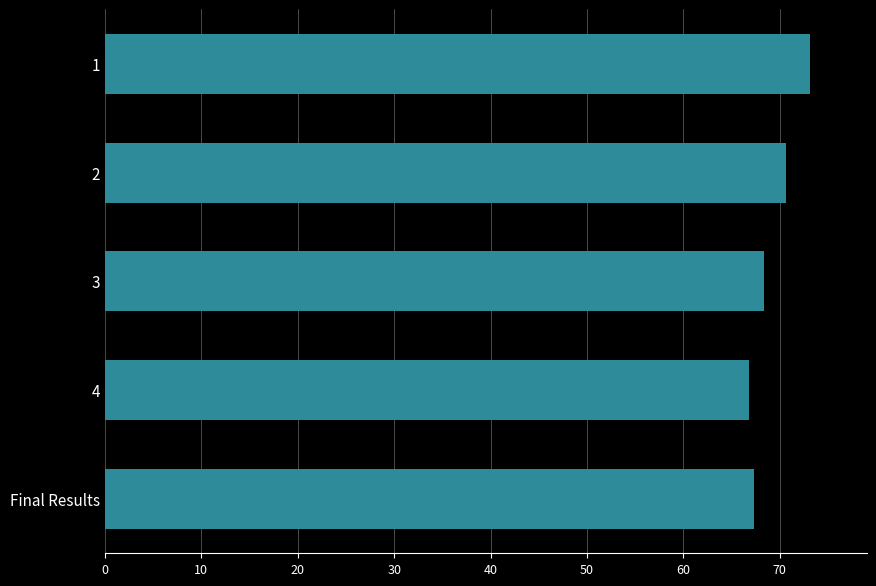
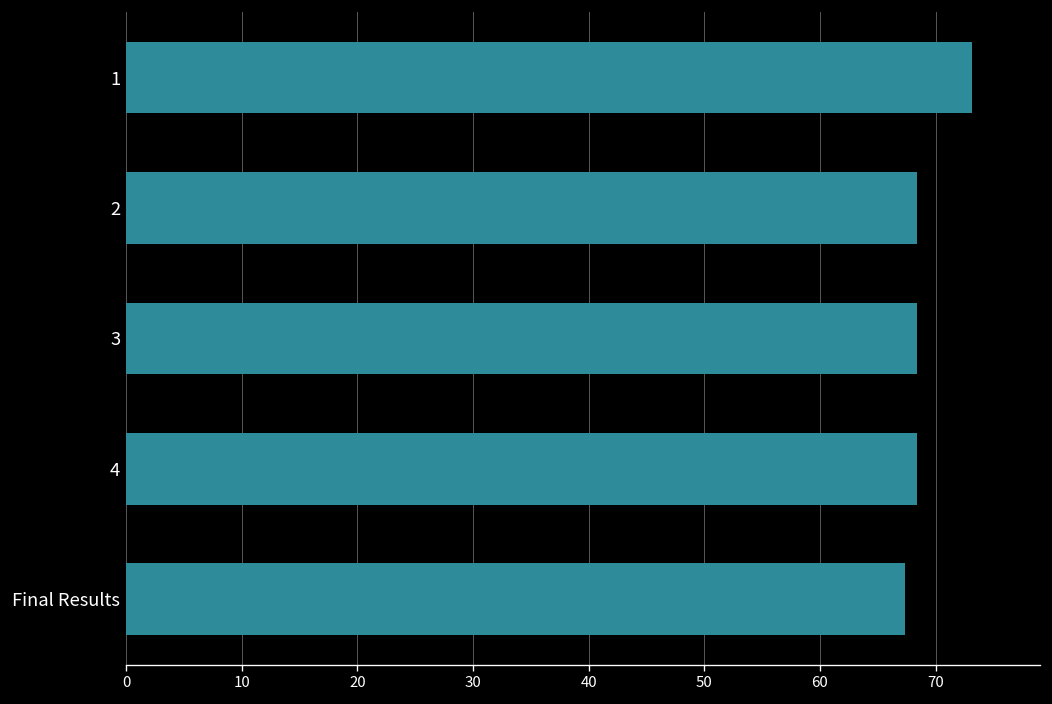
2: 71 -> 68
4: 67 -> 68
